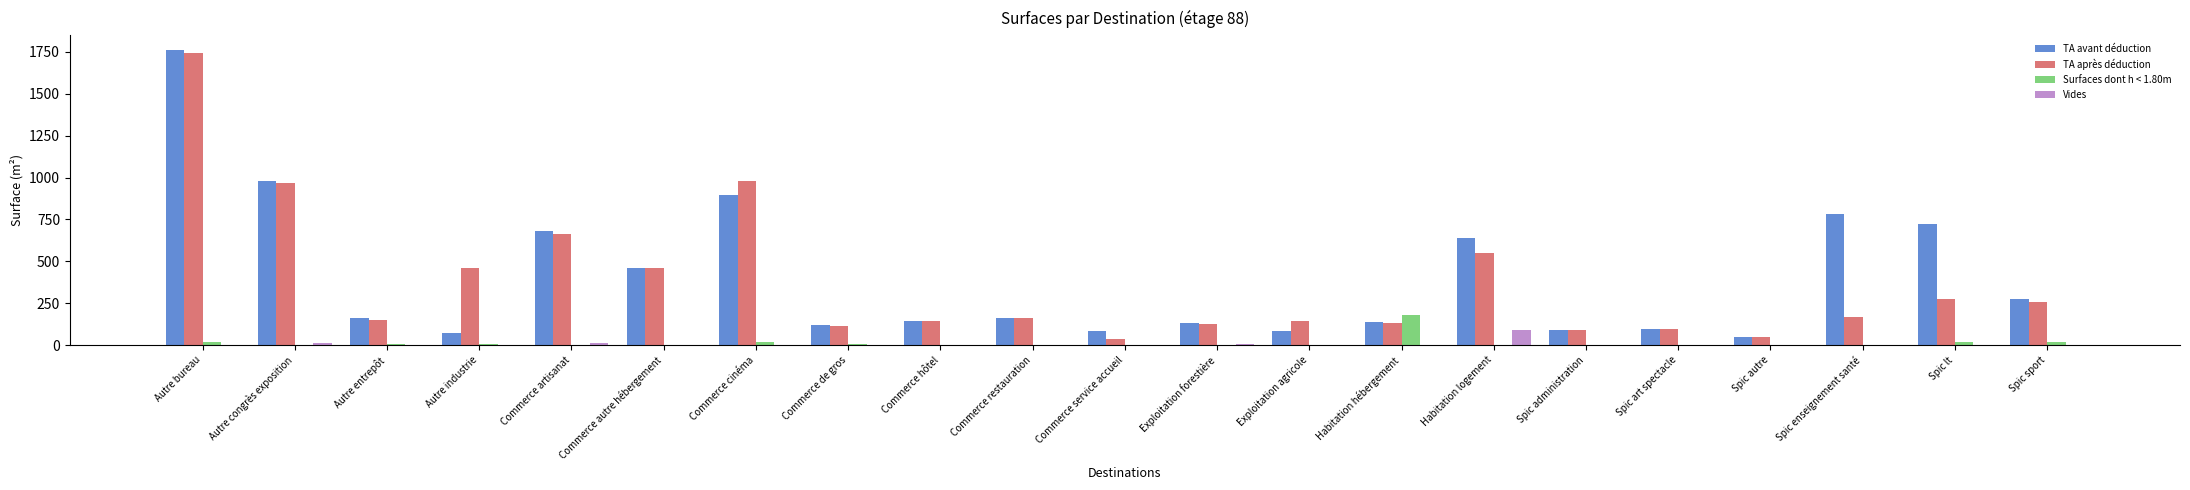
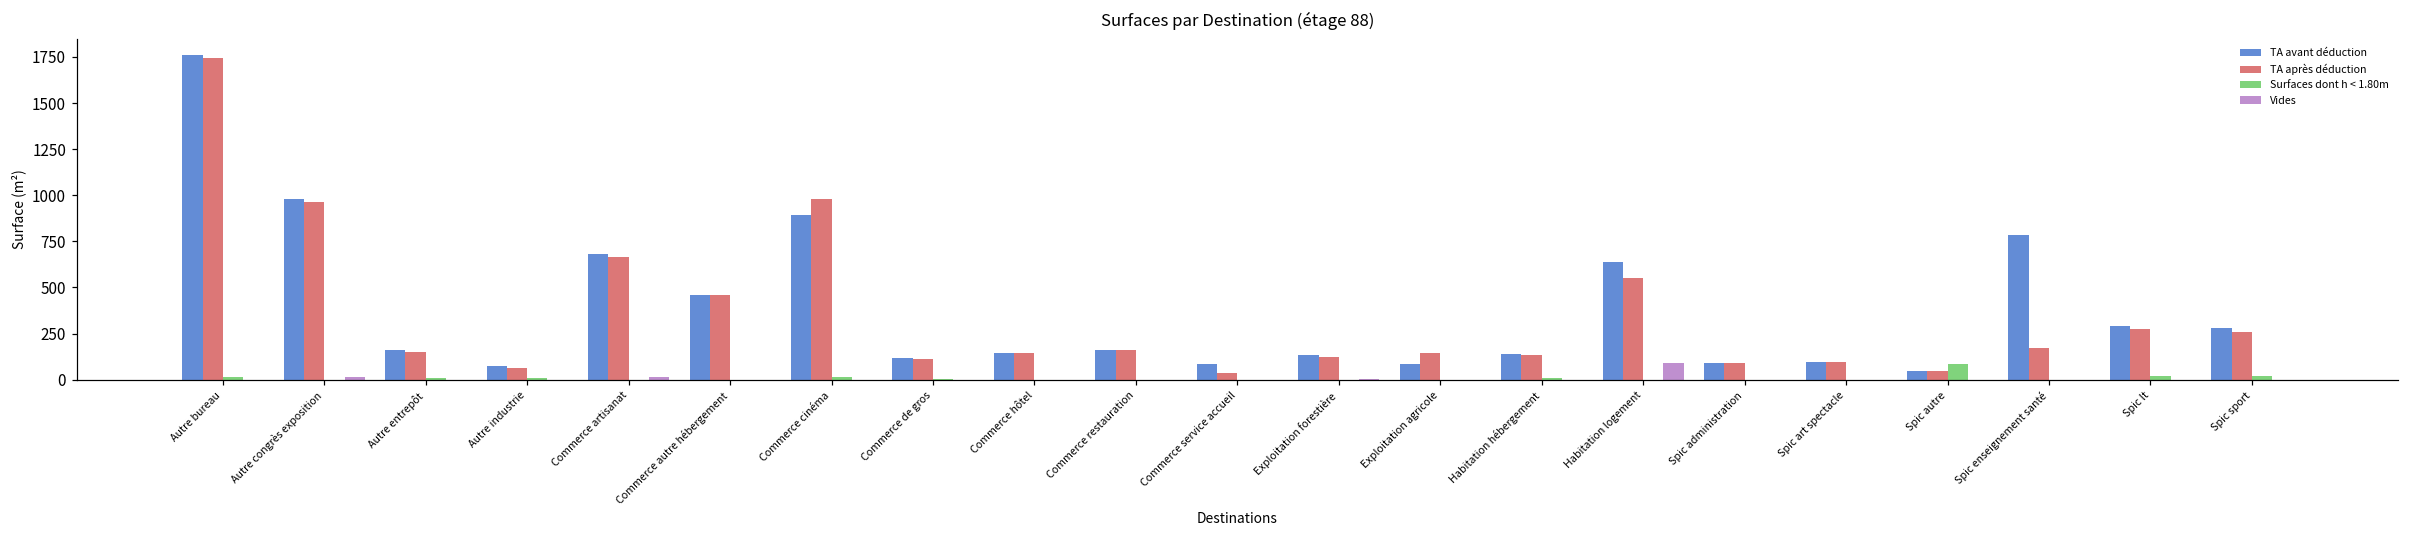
TA après déduction, Autre industrie: 460 -> 60
Surfaces dont h < 1.80m, Habitation hébergement: 180 -> 10
Surfaces dont h < 1.80m, Spic autre: 0 -> 90
TA avant déduction, Spic lt: 720 -> 290
